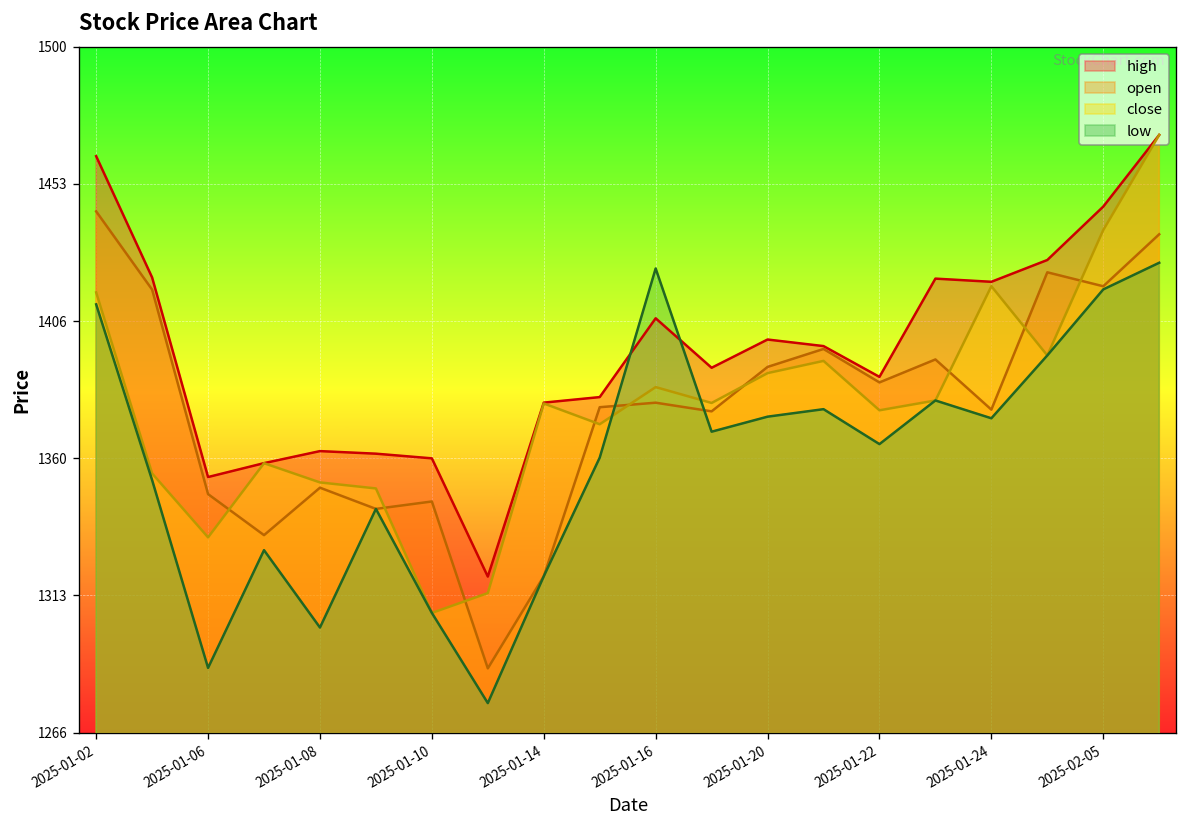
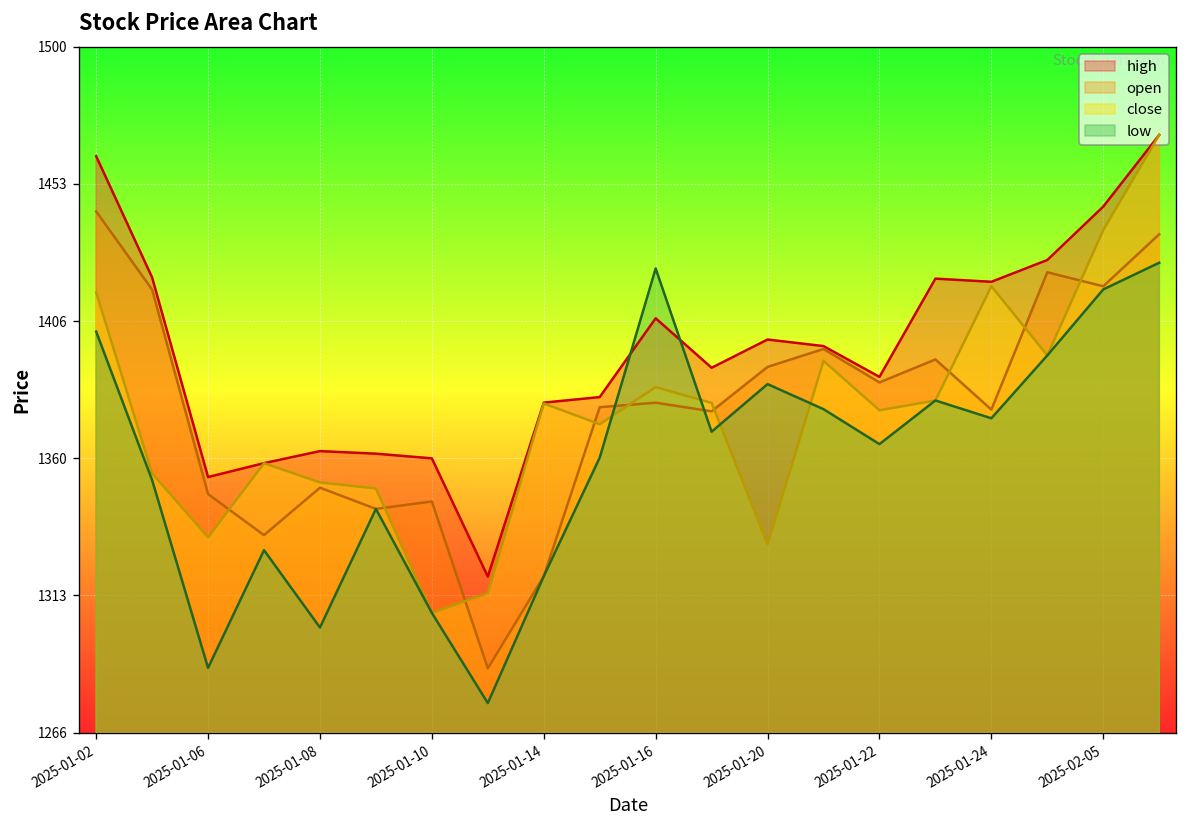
low, 2025-01-02: 1412 -> 1403
close, 2025-01-20: 1389 -> 1330
low, 2025-01-20: 1374 -> 1385
